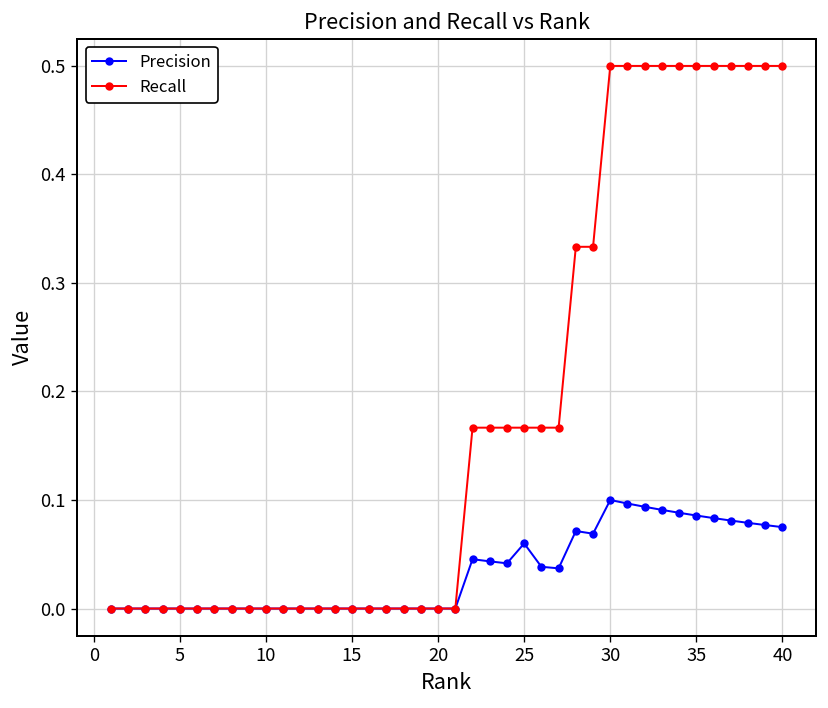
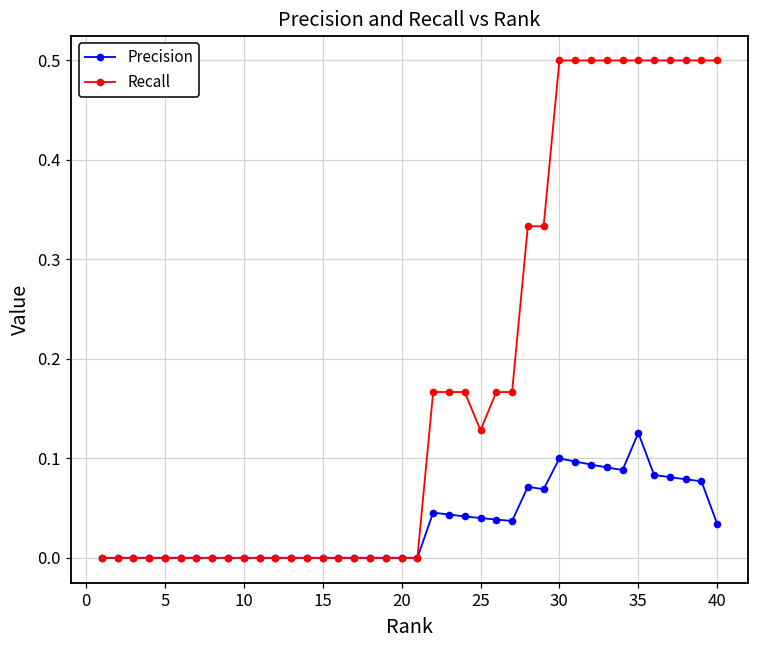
Precision, 25: 0.06 -> 0.04
Recall, 25: 0.17 -> 0.13
Precision, 35: 0.09 -> 0.13
Precision, 40: 0.08 -> 0.03
